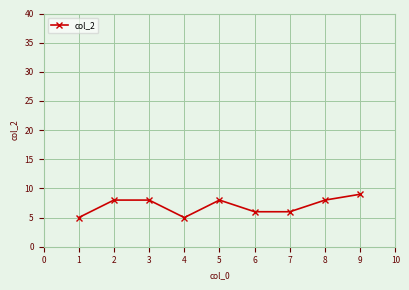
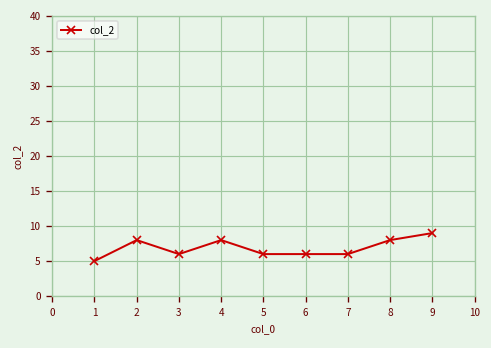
3: 8 -> 6
4: 5 -> 8
5: 8 -> 6
